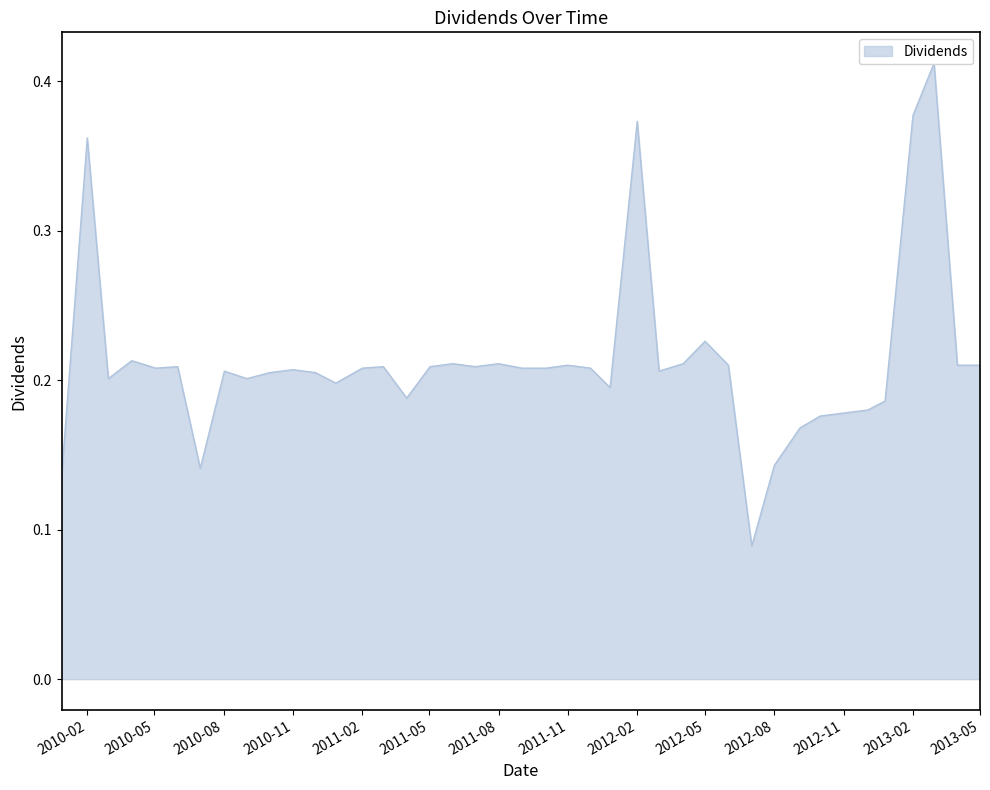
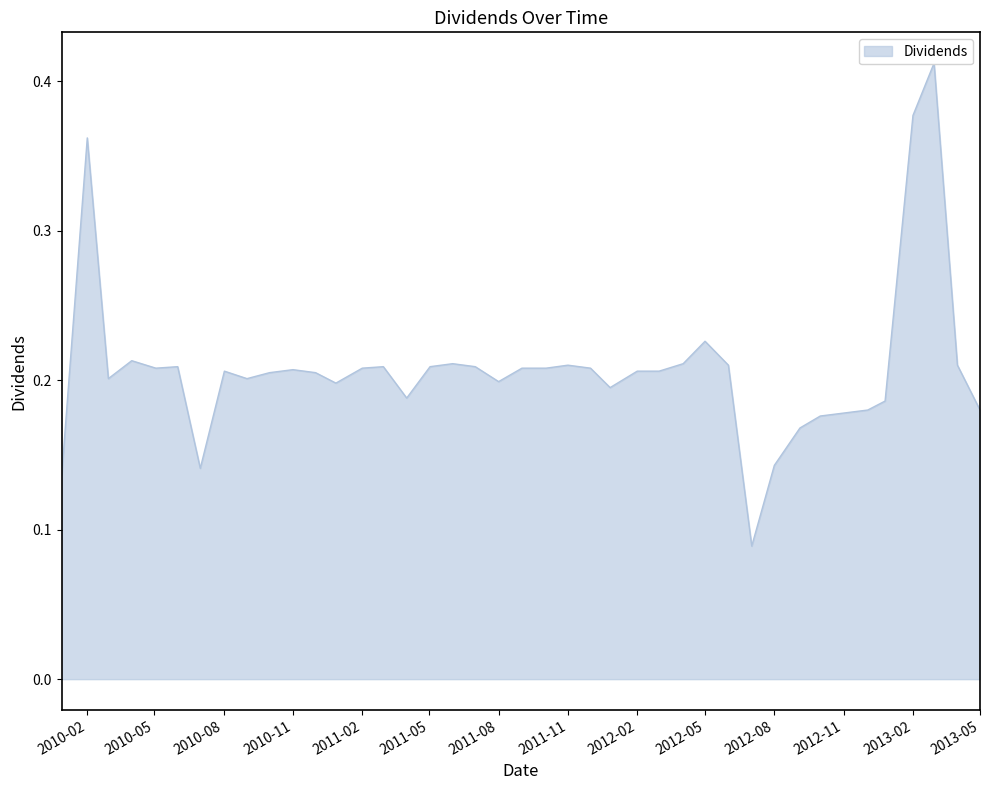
2011-08: 0.211 -> 0.199
2012-02: 0.373 -> 0.206
2013-05: 0.21 -> 0.18
